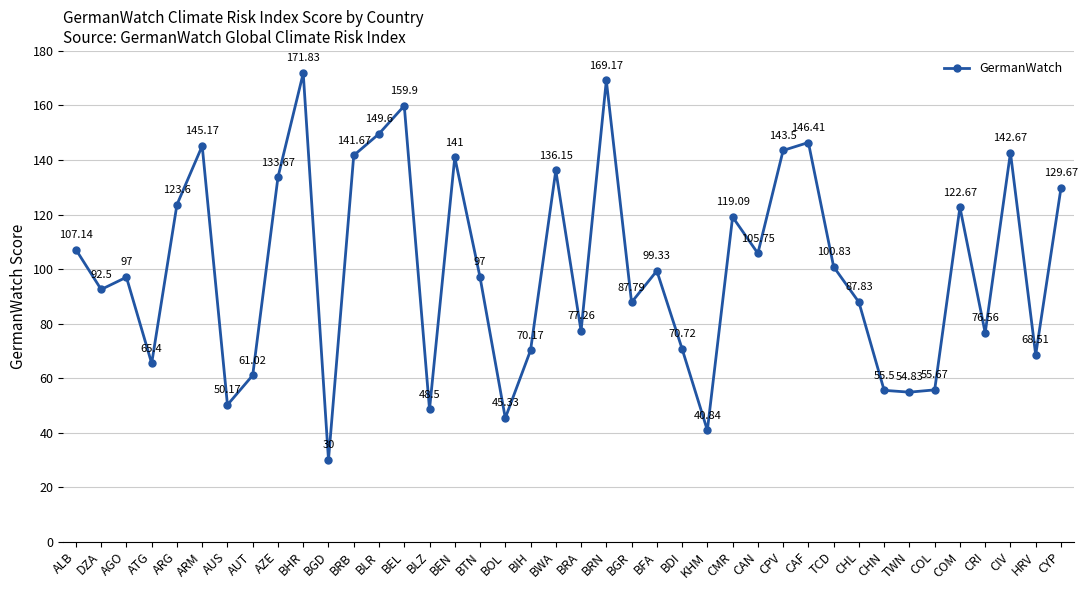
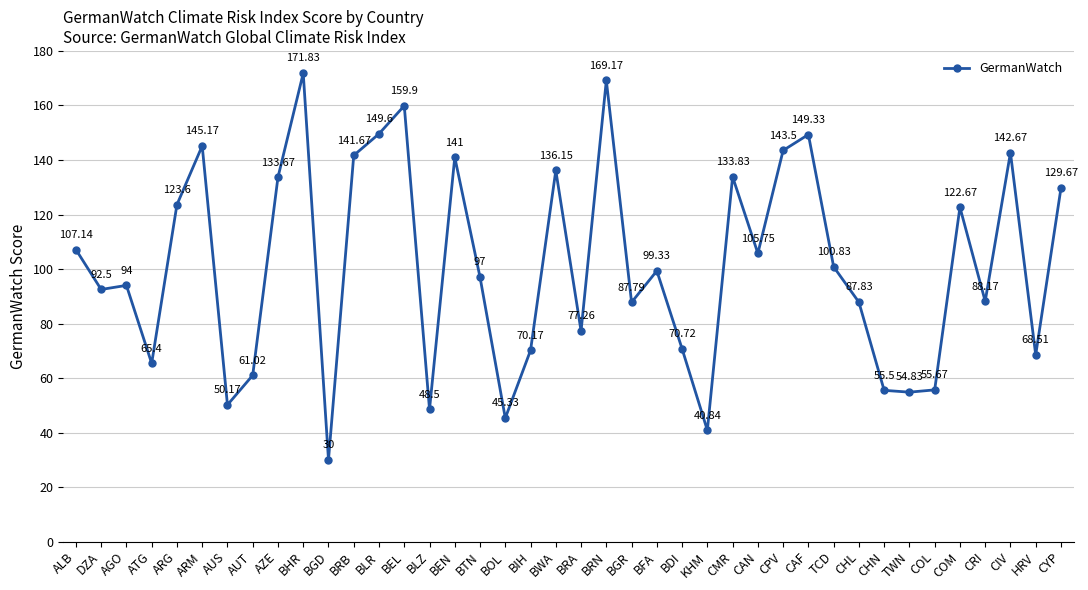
AGO: 97 -> 94
CMR: 119.09 -> 133.83
CAF: 146.41 -> 149.33
CRI: 76.56 -> 88.17
